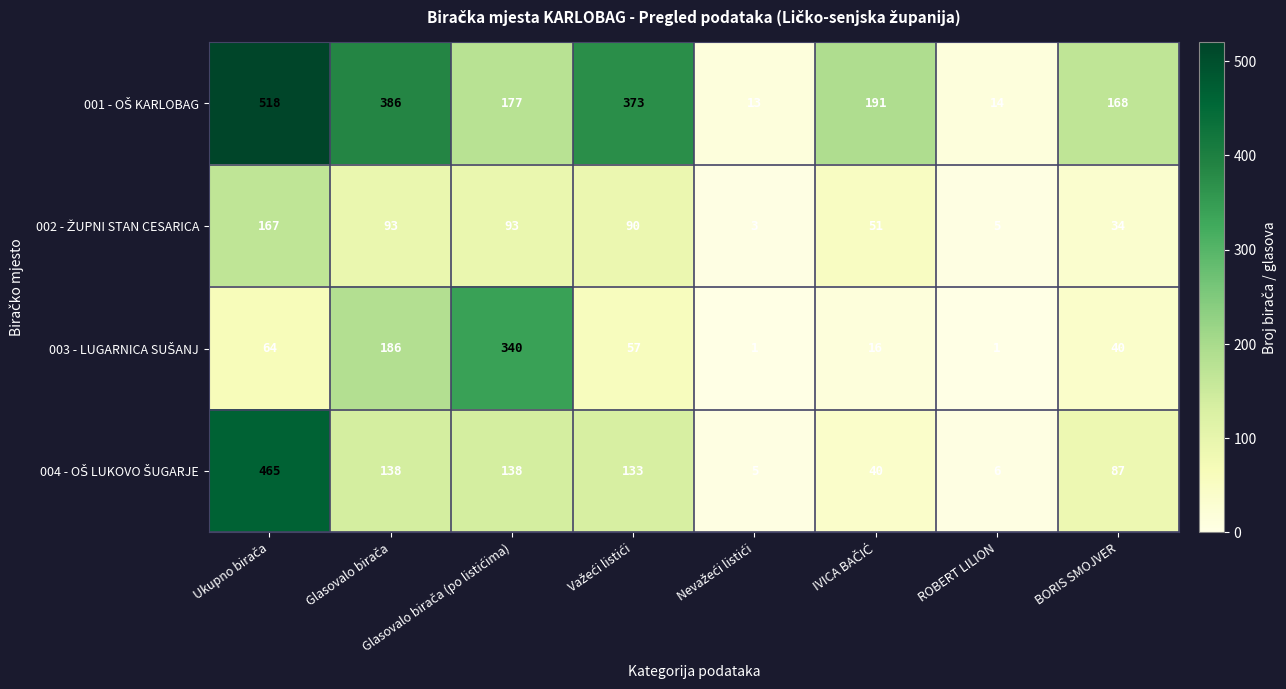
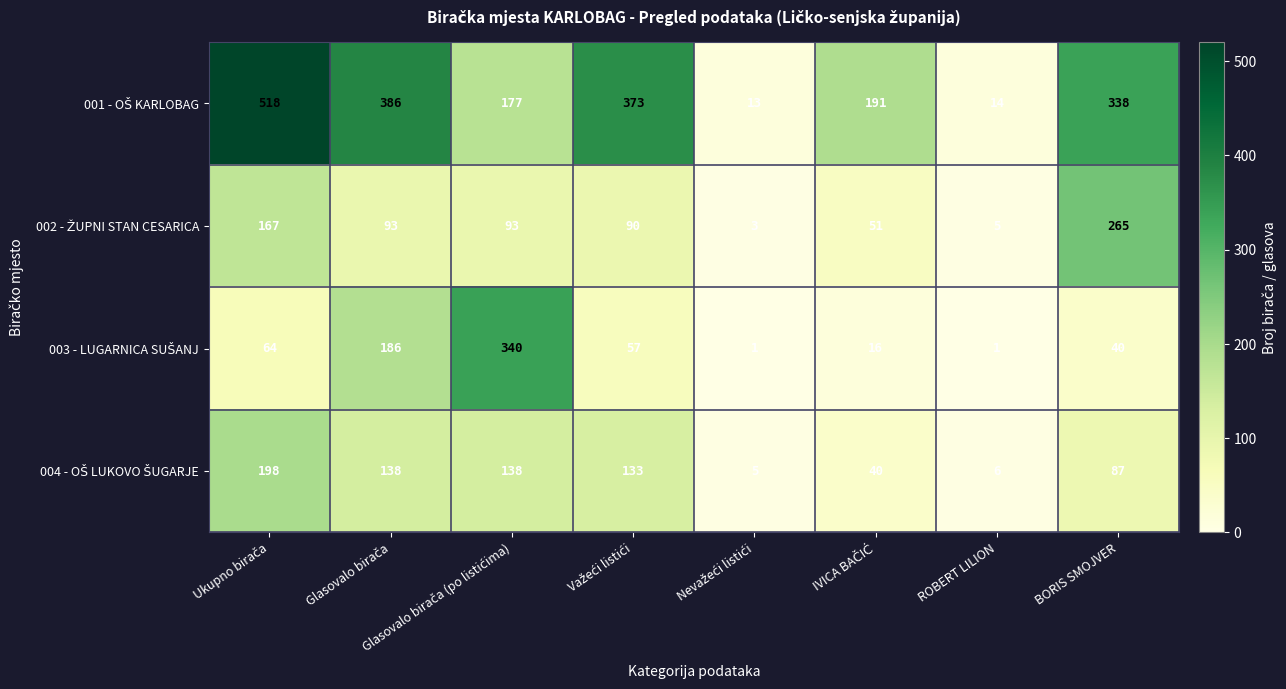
001 - OŠ KARLOBAG, BORIS SMOJVER: 168 -> 338
002 - ŽUPNI STAN CESARICA, BORIS SMOJVER: 34 -> 265
004 - OŠ LUKOVO ŠUGARJE, Ukupno birača: 465 -> 198
